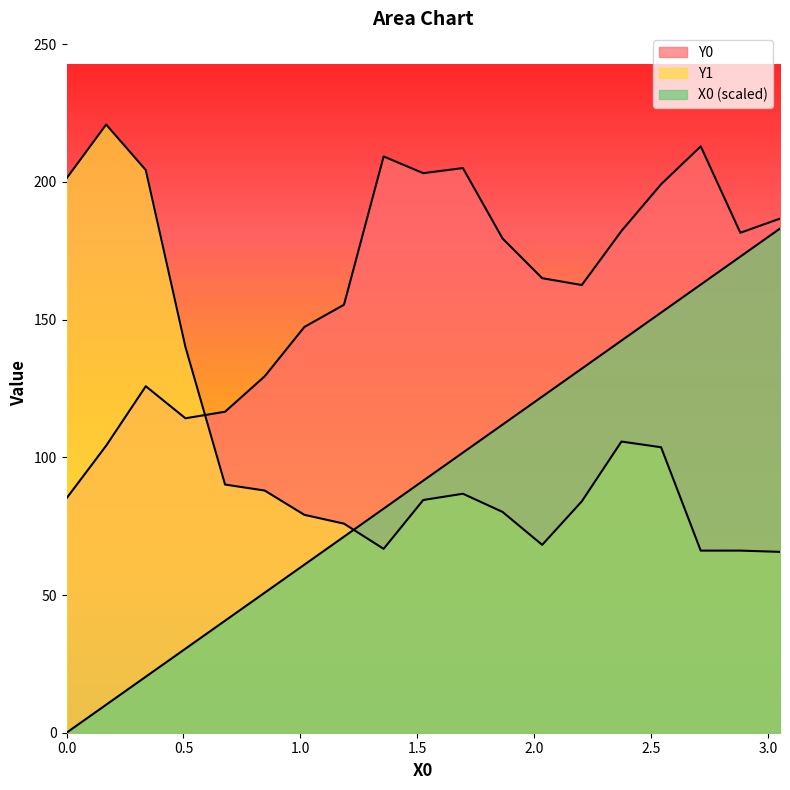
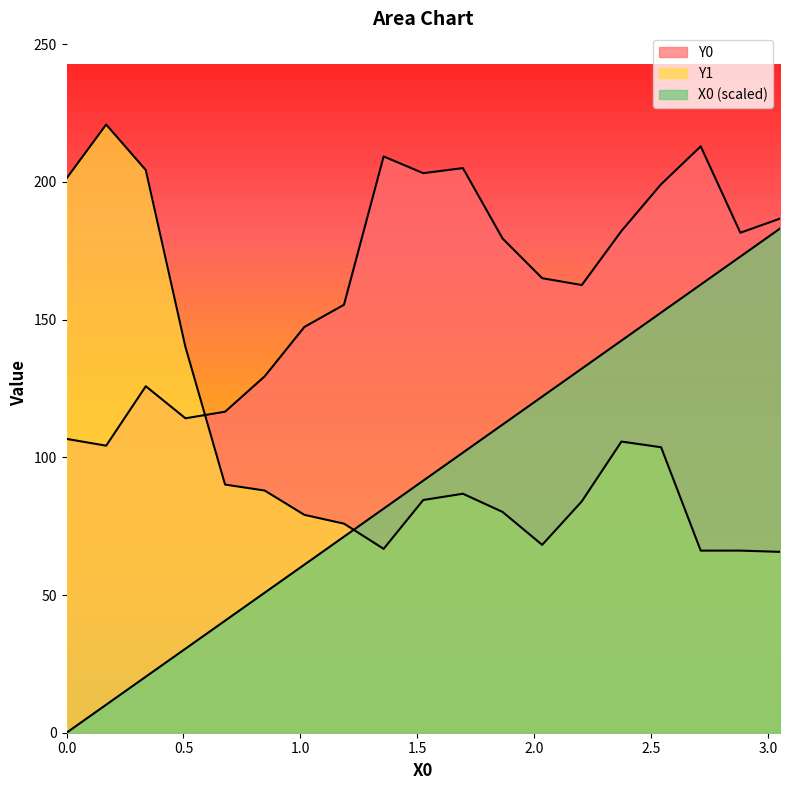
Y0, 0.0: 85 -> 107
